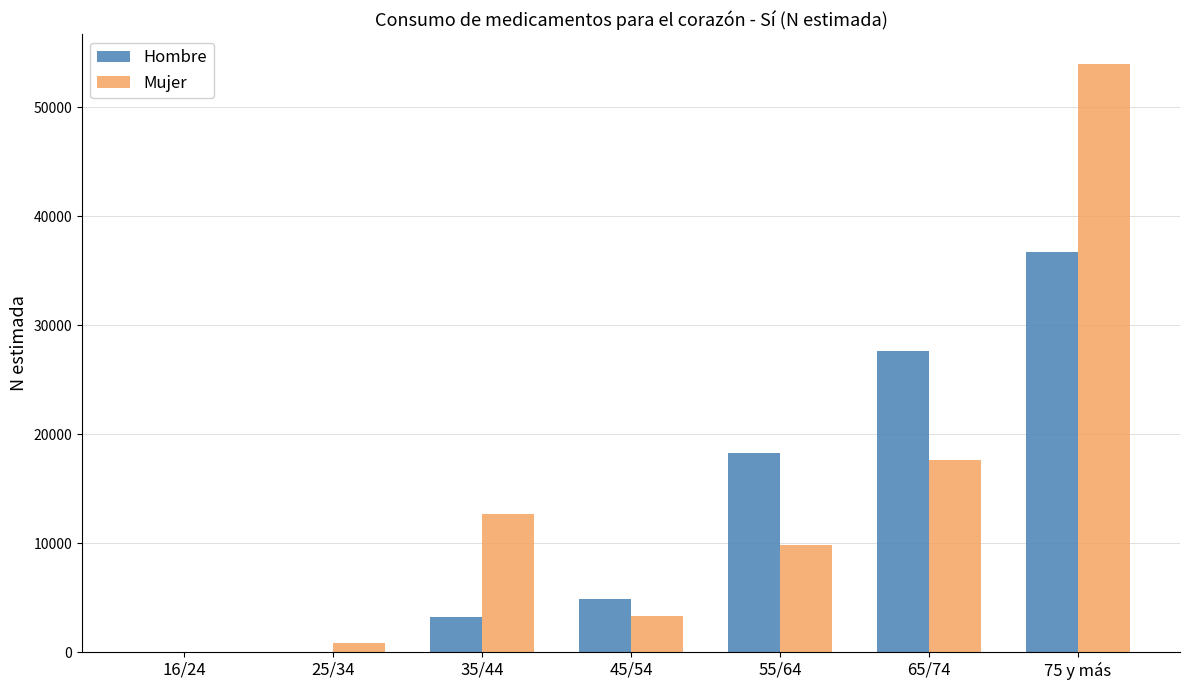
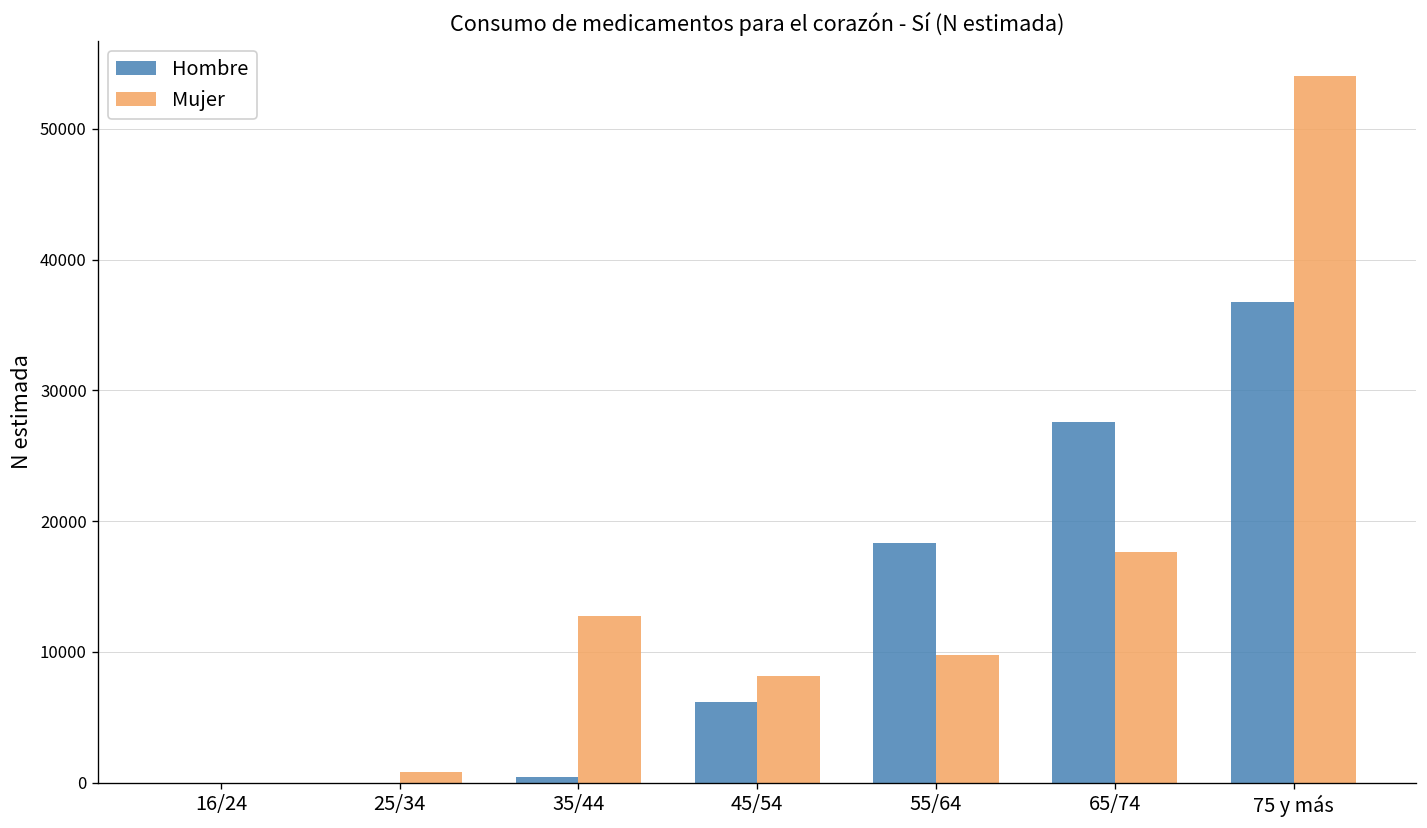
Hombre, 35/44: 3300 -> 500
Hombre, 45/54: 4900 -> 6200
Mujer, 45/54: 3300 -> 8200
